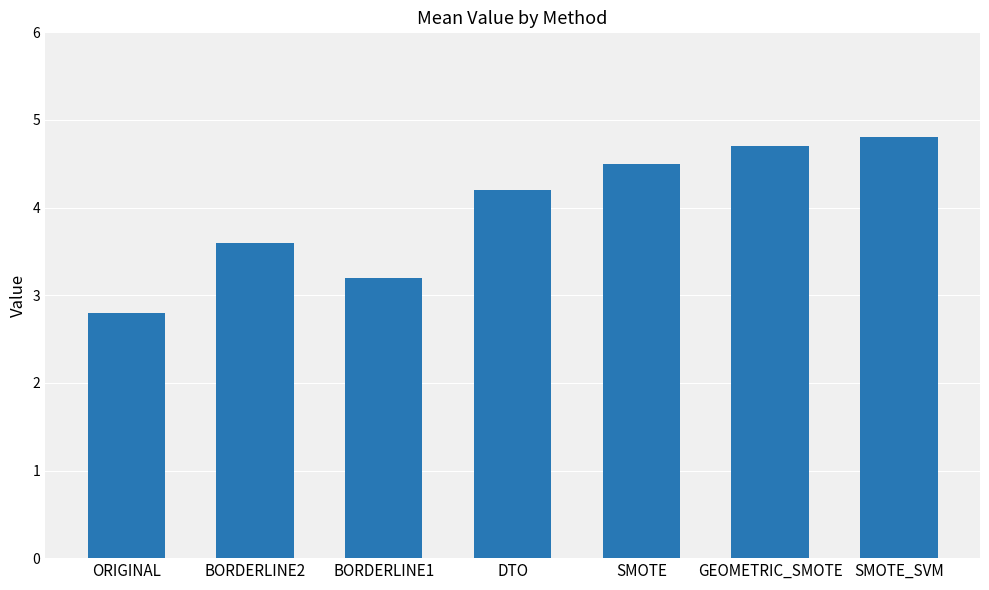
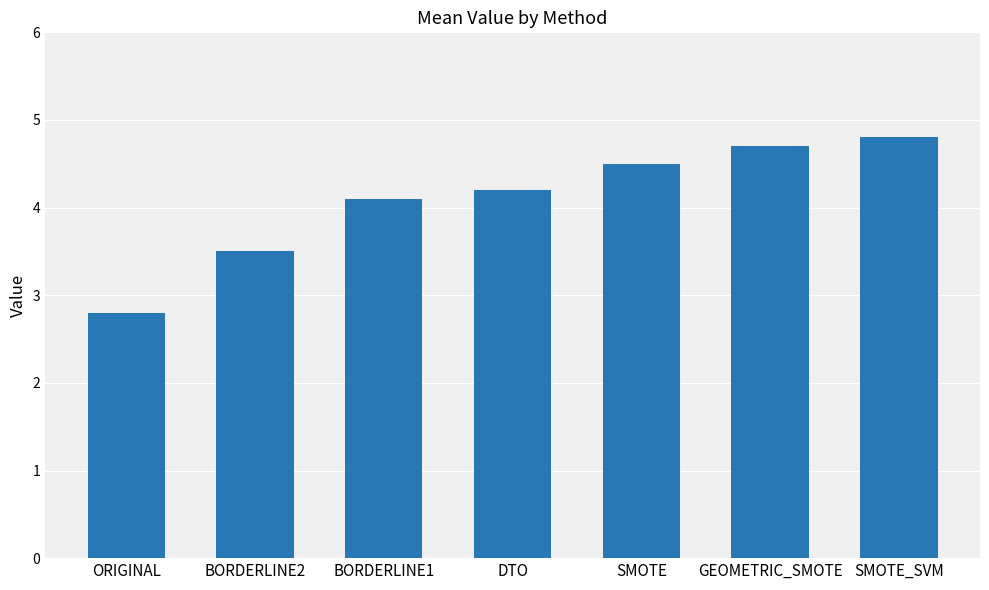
BORDERLINE2: 3.6 -> 3.5
BORDERLINE1: 3.2 -> 4.1
